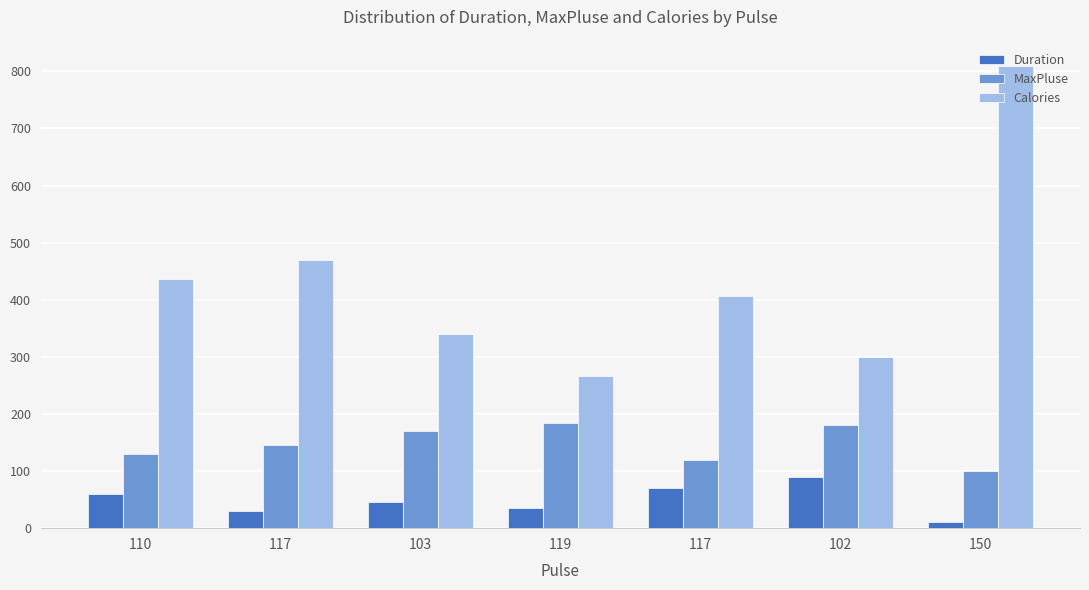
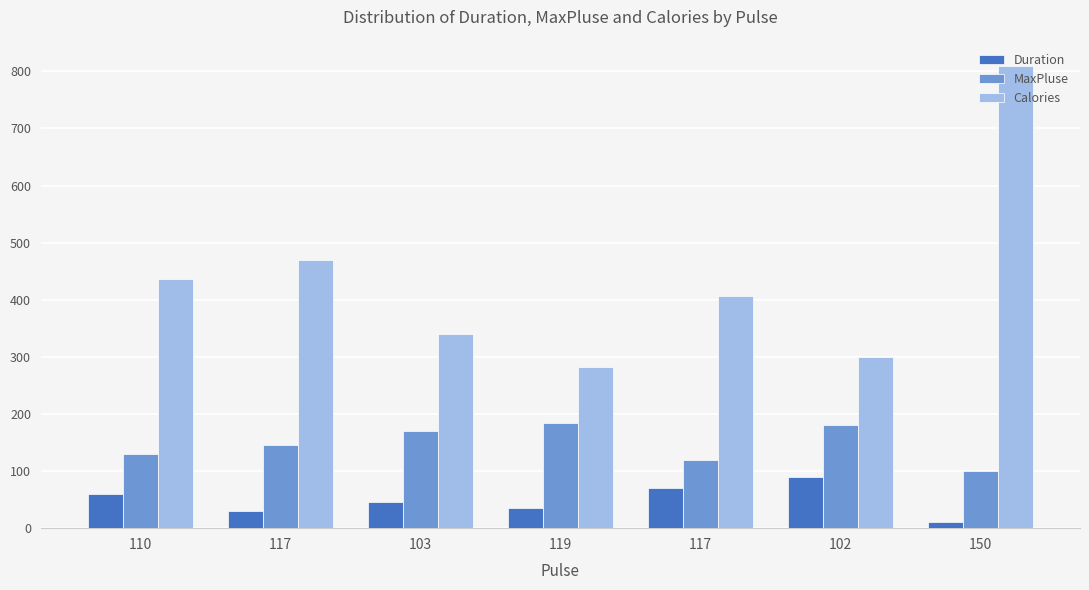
Calories, 119: 270 -> 280
